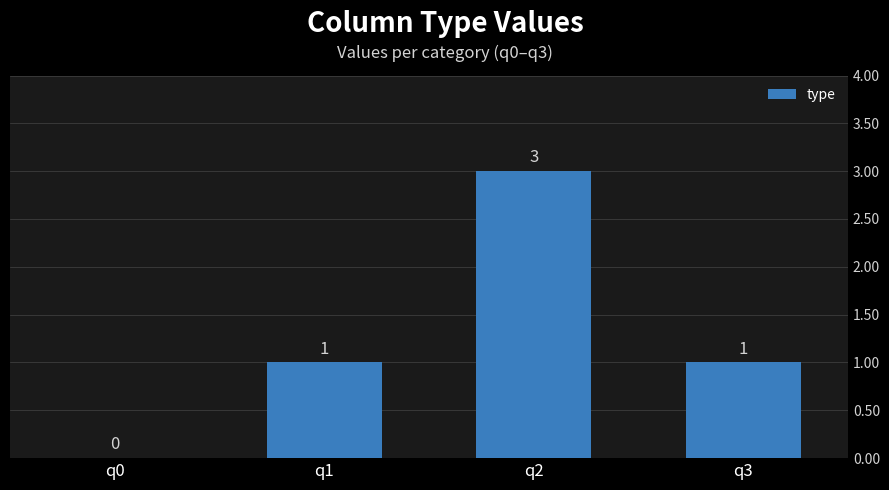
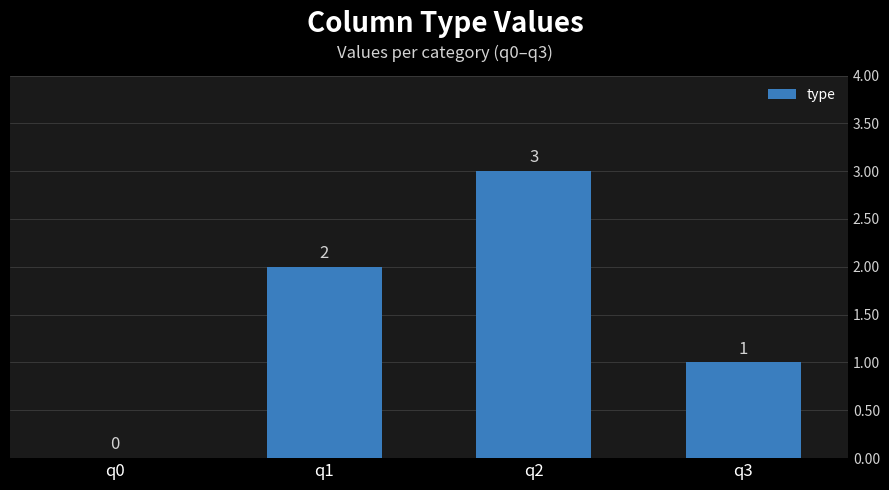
q1: 1 -> 2
